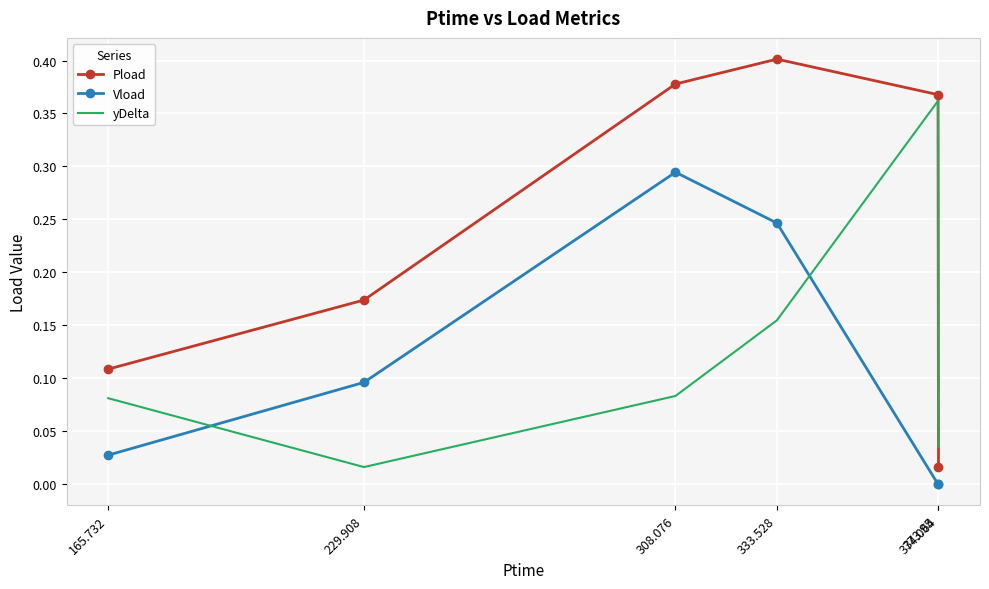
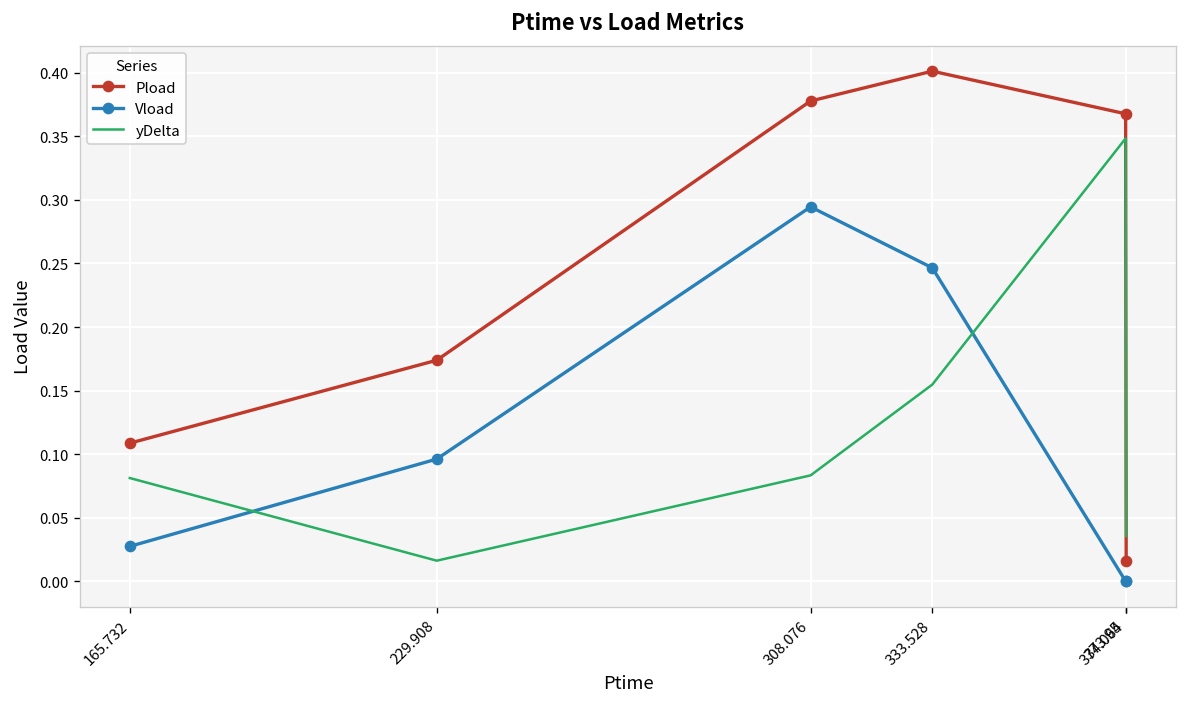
yDelta, 373.95: 0.362 -> 0.348
